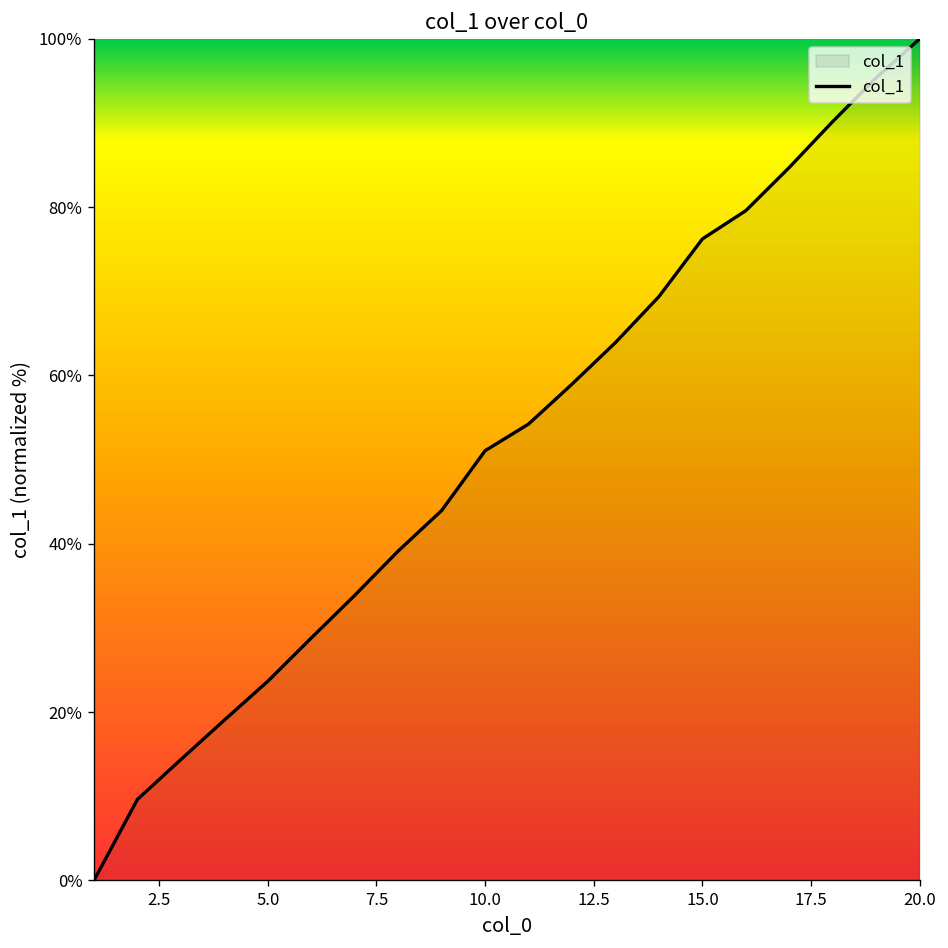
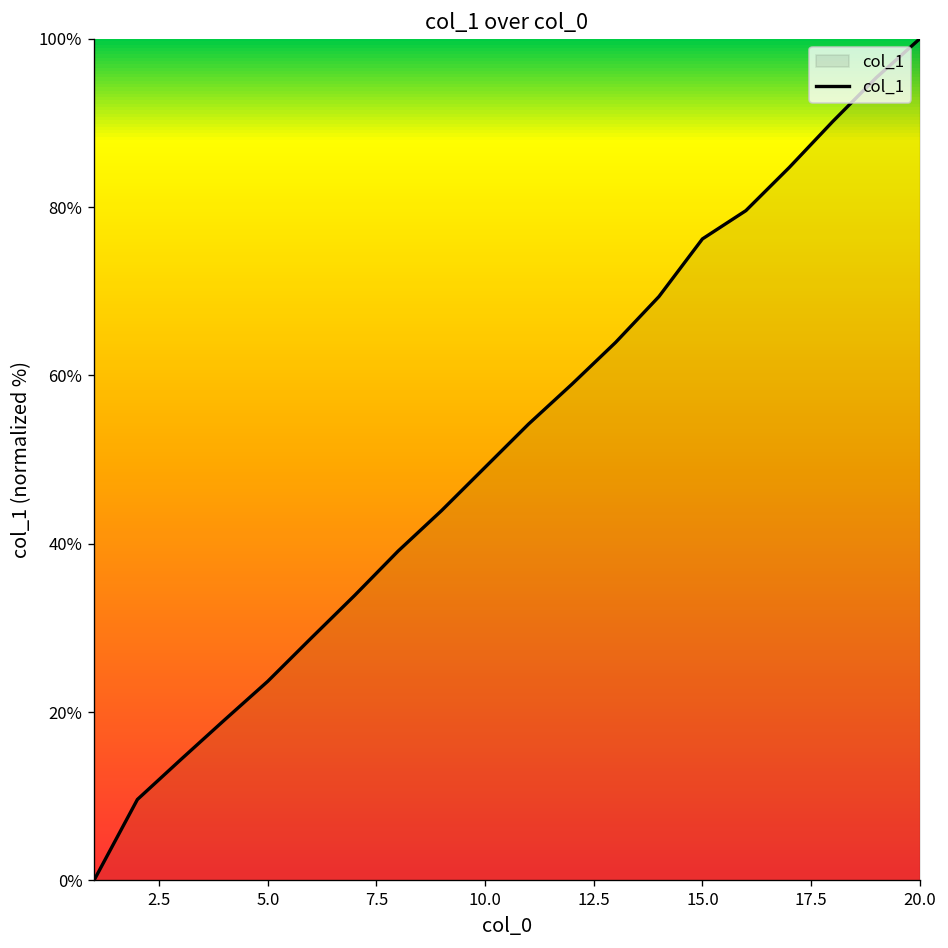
10.0: 51% -> 49%
